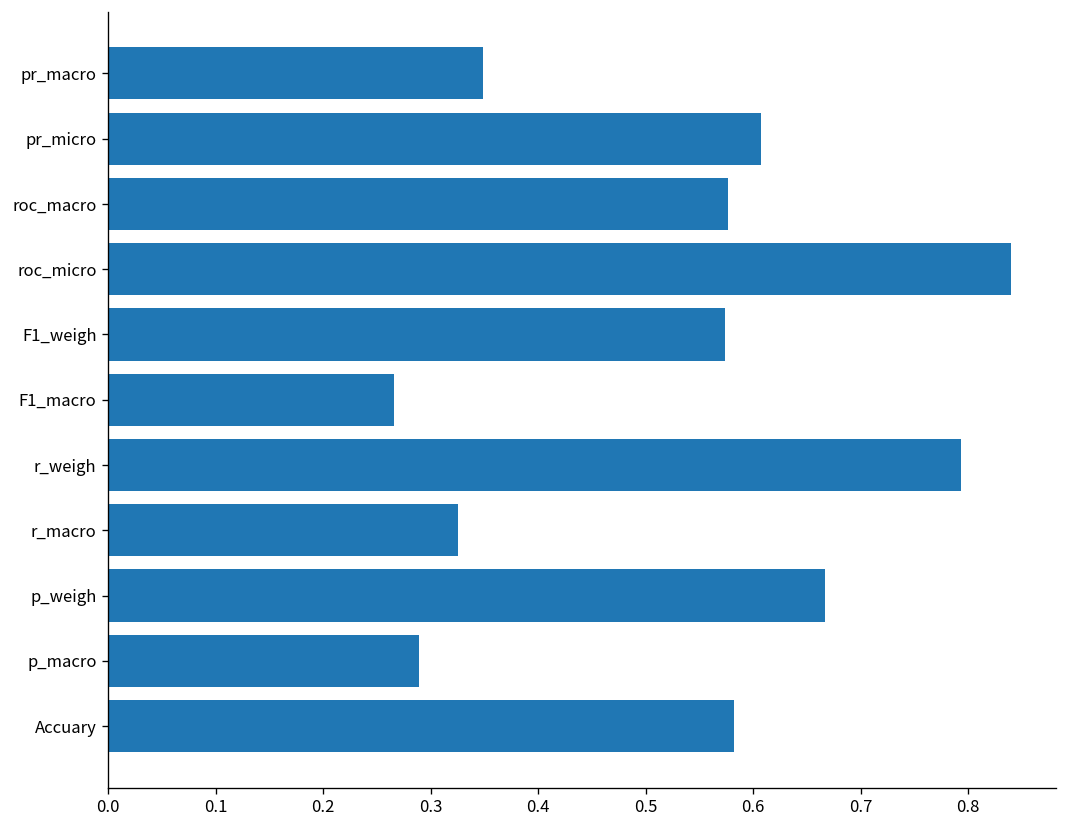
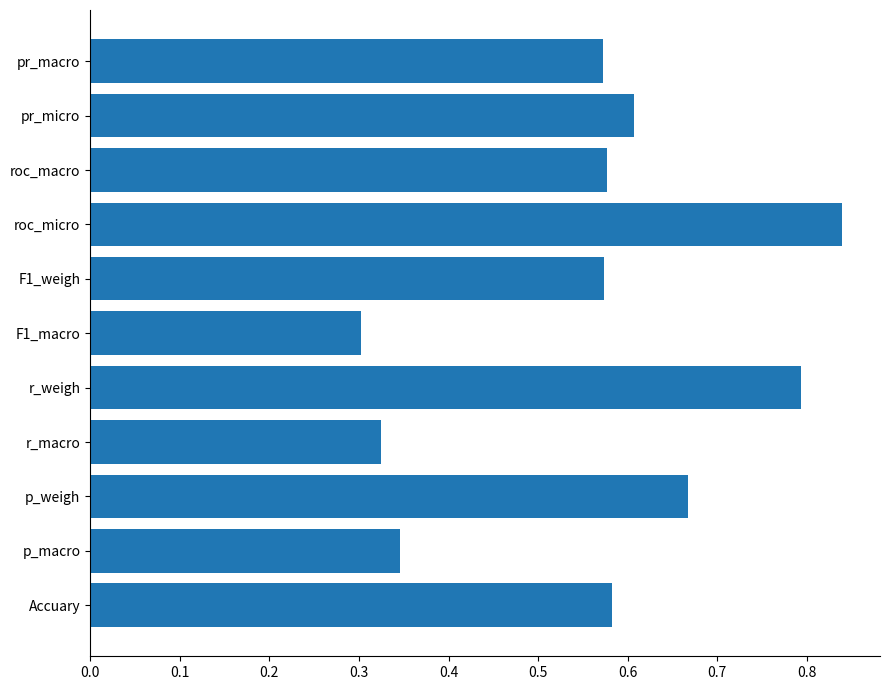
pr_macro: 0.35 -> 0.57
F1_macro: 0.27 -> 0.30
p_macro: 0.29 -> 0.35
